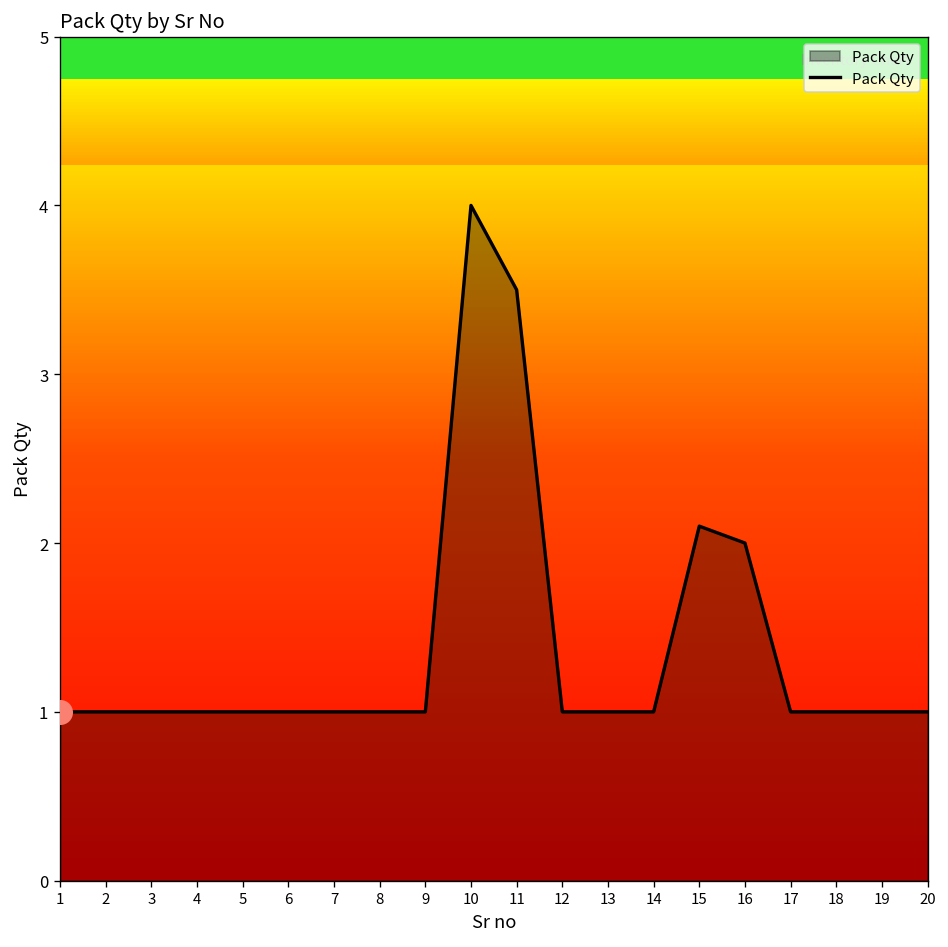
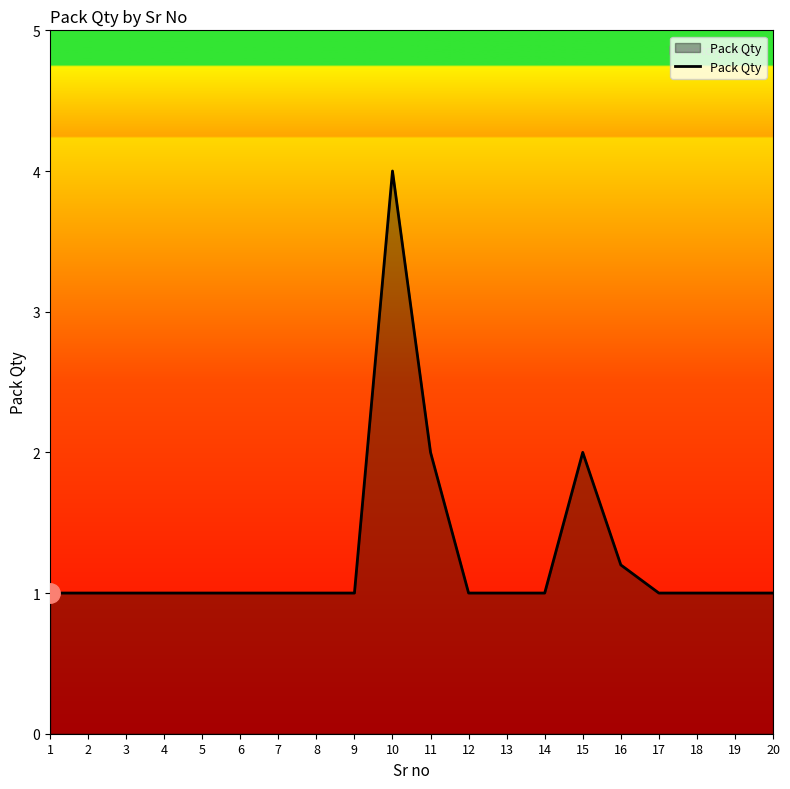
Pack Qty, 11: 3.5 -> 2.0
Pack Qty, 15: 2.1 -> 2.0
Pack Qty, 16: 2.0 -> 1.2
